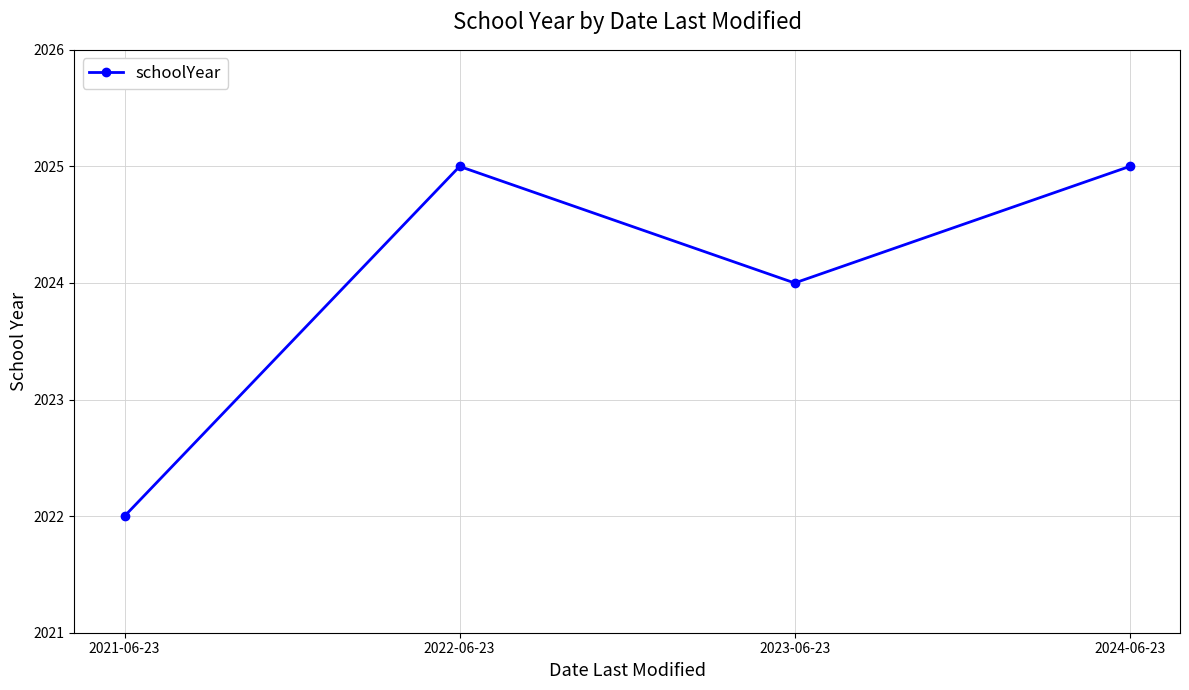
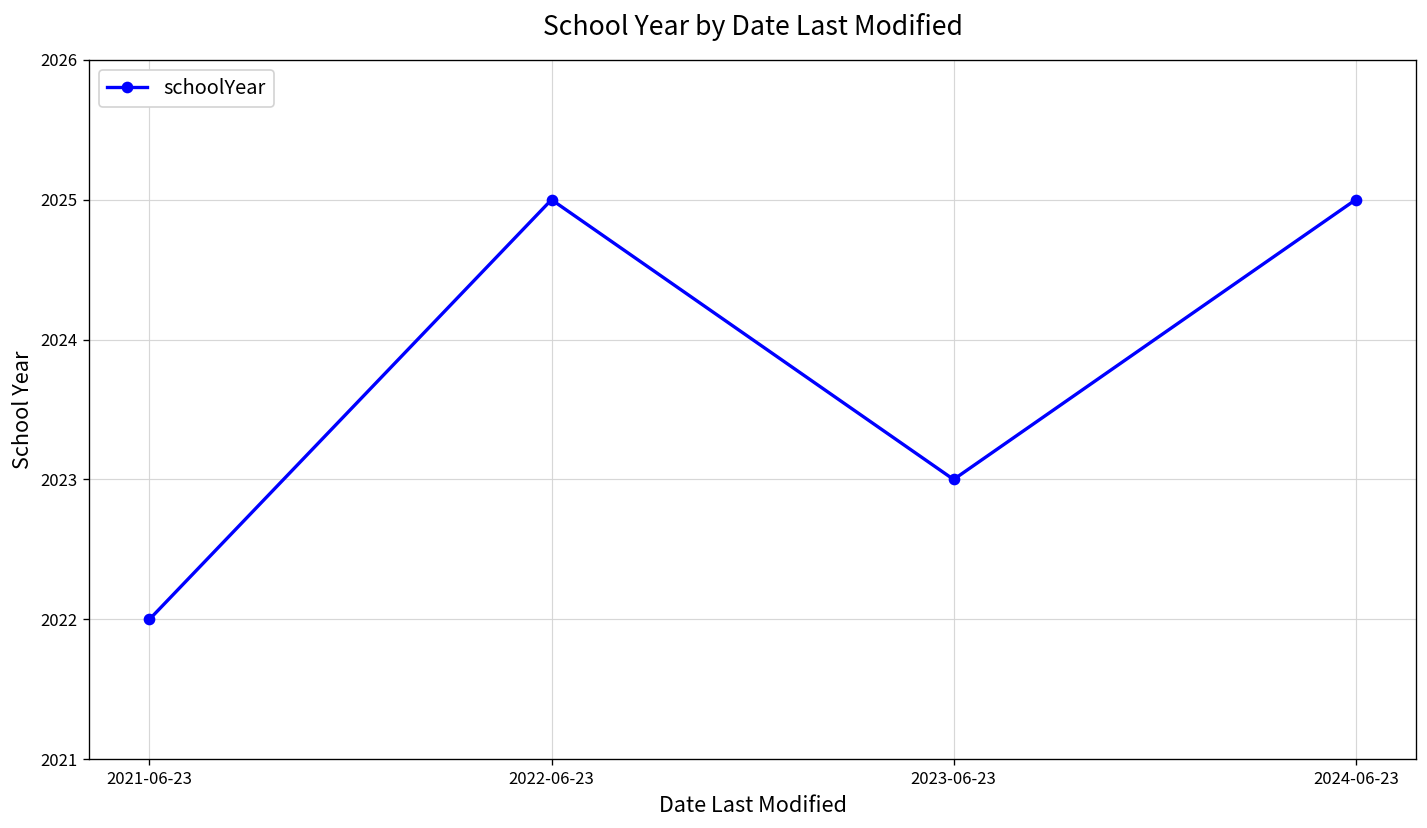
2023-06-23: 2024 -> 2023
